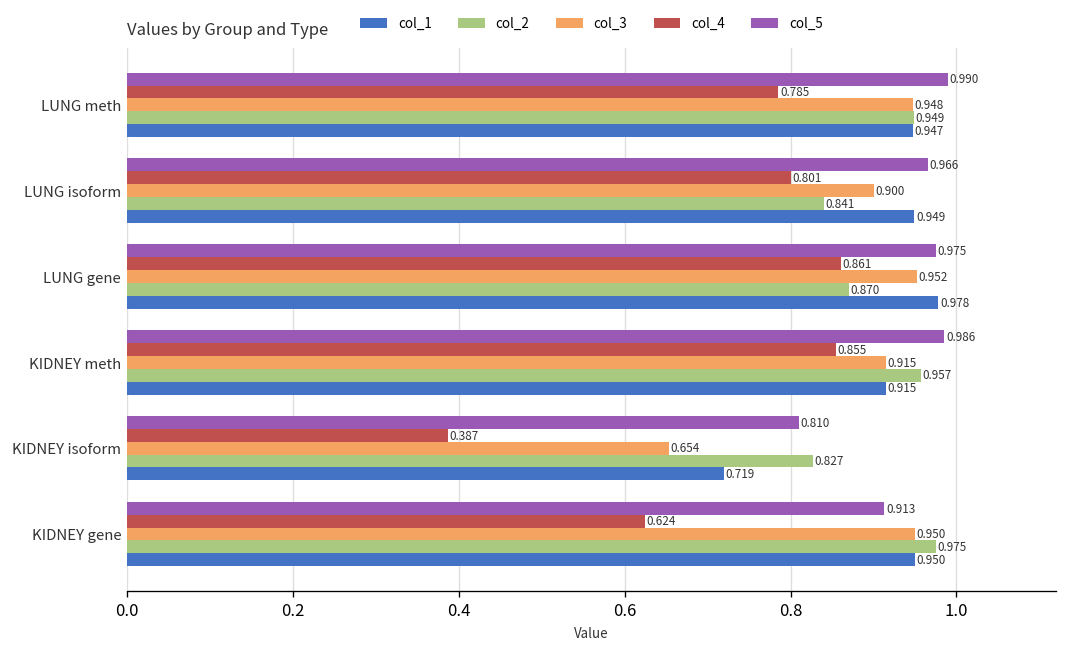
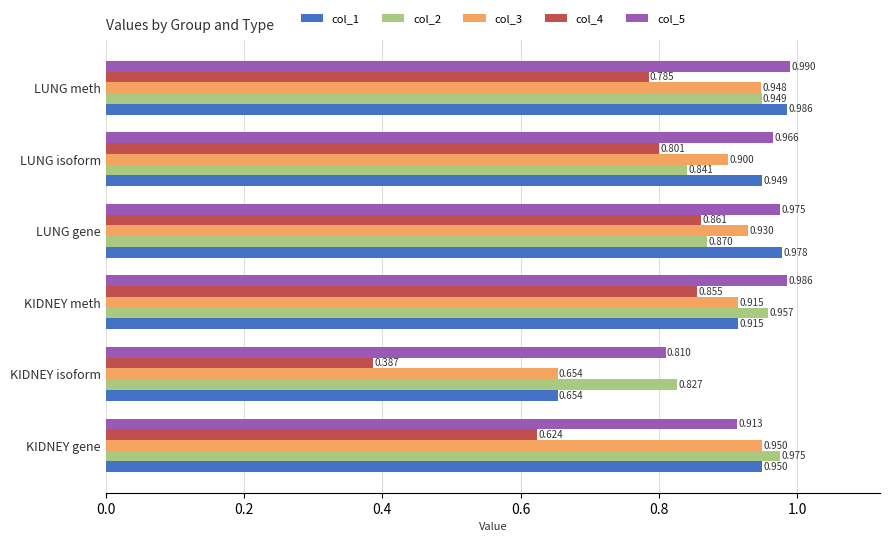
col_1, LUNG meth: 0.947 -> 0.986
col_3, LUNG gene: 0.952 -> 0.930
col_1, KIDNEY isoform: 0.719 -> 0.654
